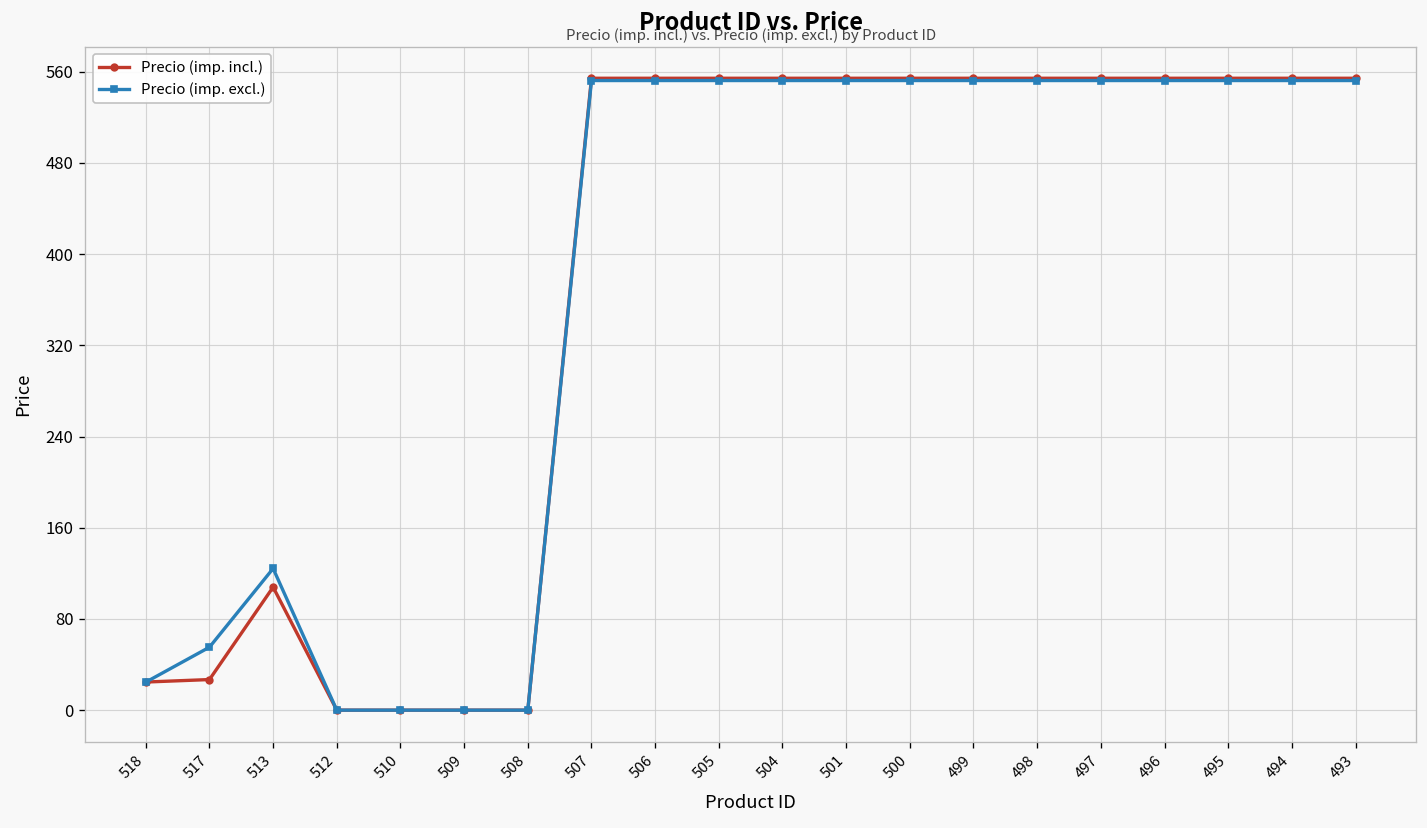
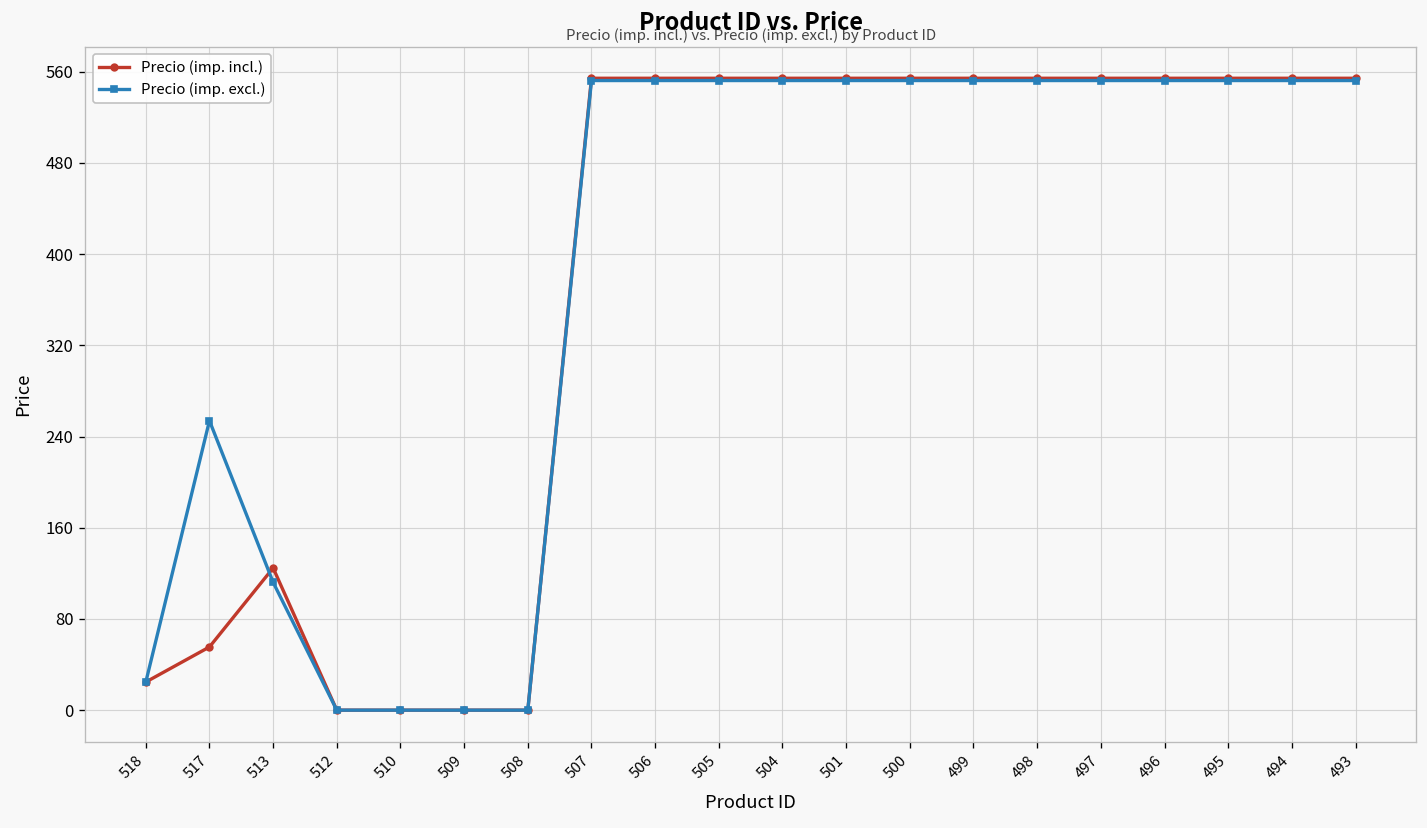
Precio (imp. incl.), 517: 30 -> 60
Precio (imp. excl.), 517: 60 -> 250
Precio (imp. incl.), 513: 110 -> 120
Precio (imp. excl.), 513: 120 -> 110
